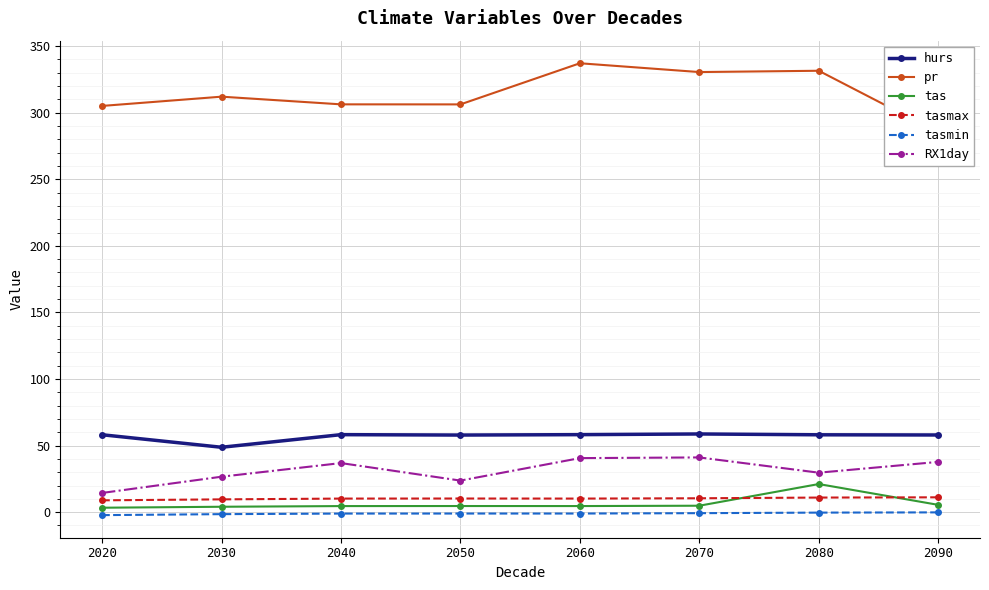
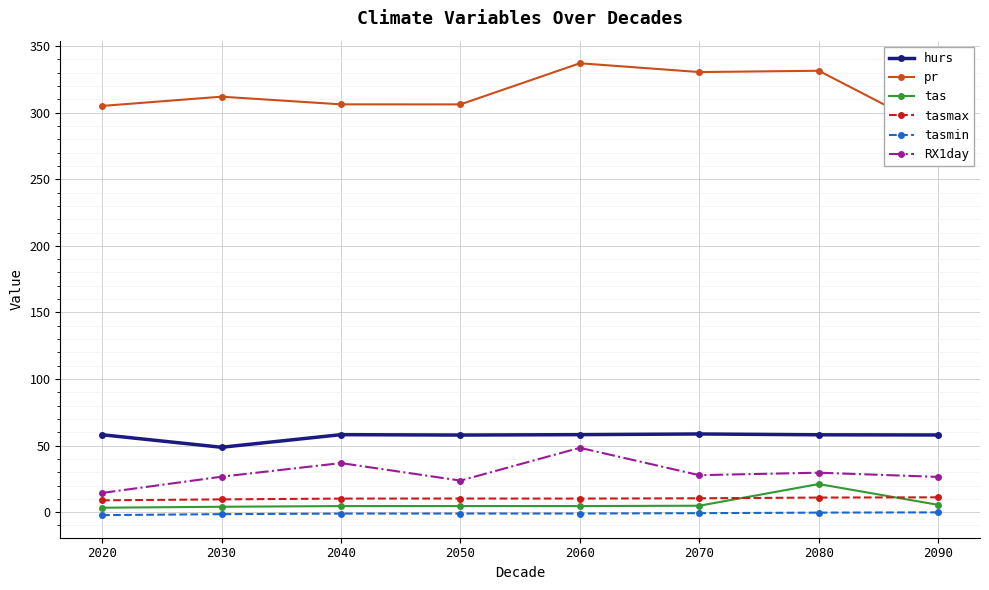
RX1day, 2060: 41 -> 48
RX1day, 2070: 41 -> 28
RX1day, 2090: 38 -> 26
